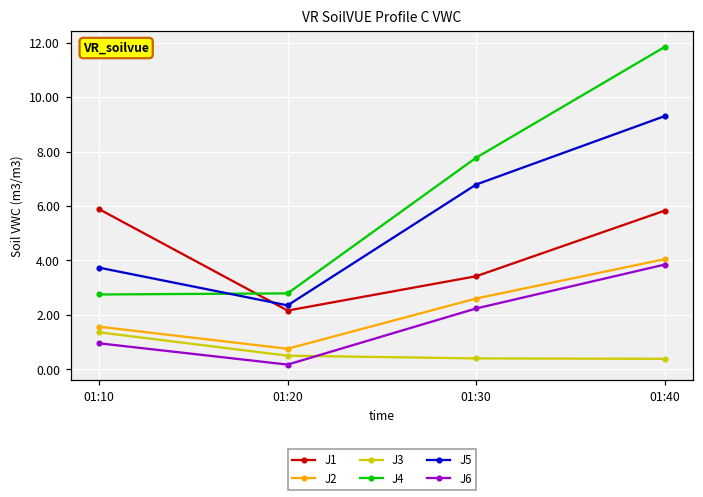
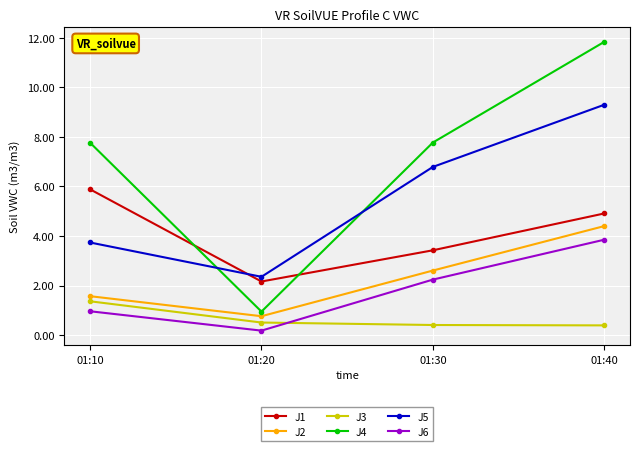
J4, 01:10: 2.8 -> 7.8
J4, 01:20: 2.8 -> 0.9
J1, 01:40: 5.8 -> 4.9
J2, 01:40: 4.1 -> 4.4
